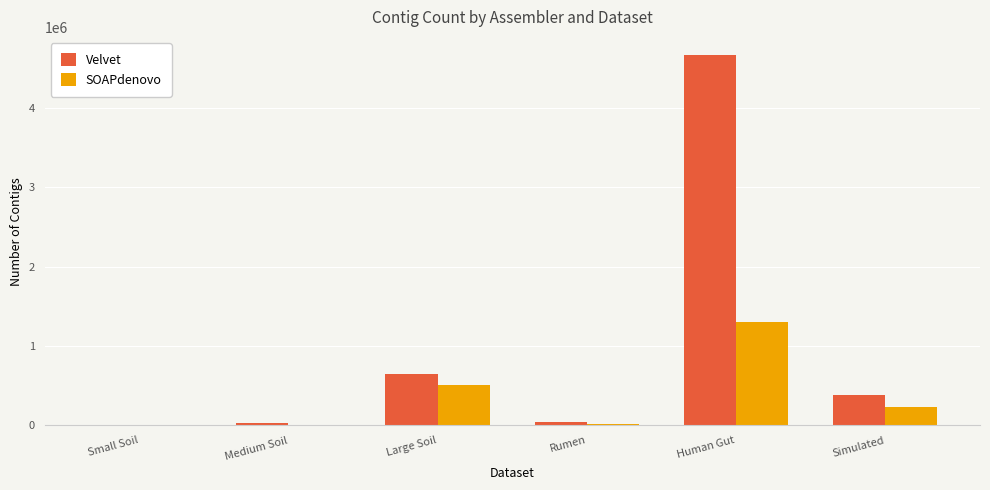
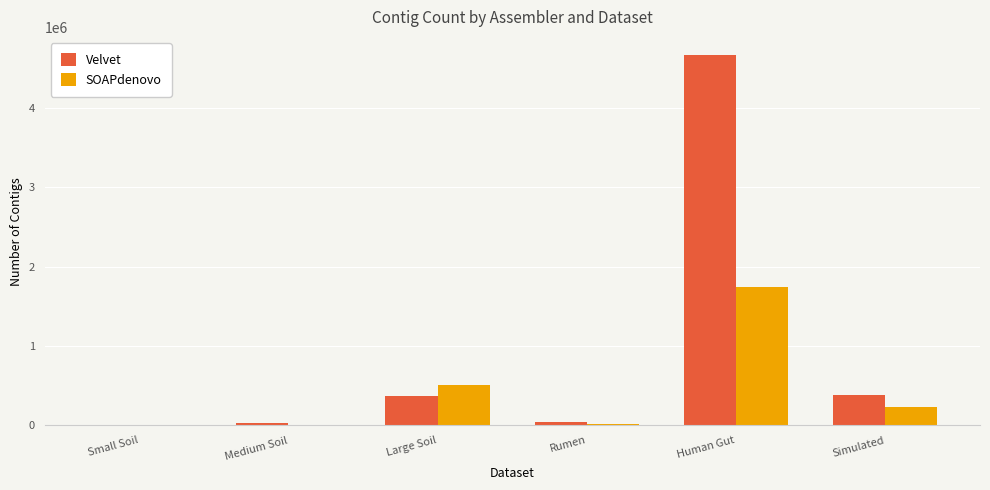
Velvet, Large Soil: 700000 -> 400000
SOAPdenovo, Human Gut: 1300000 -> 1700000
